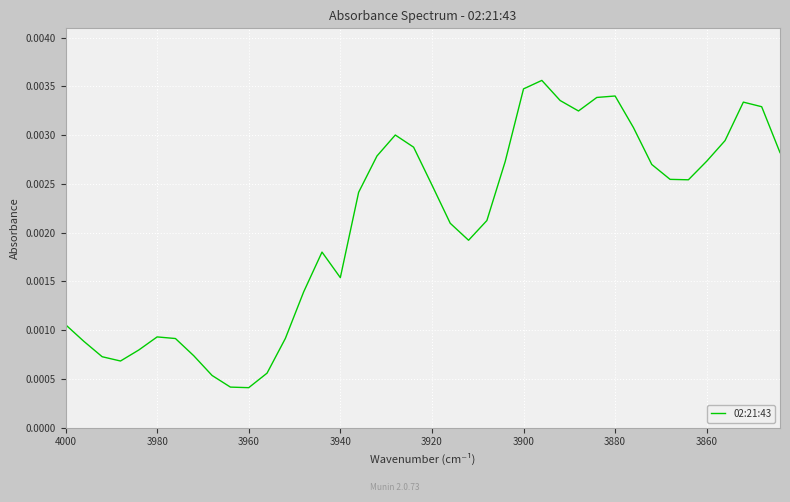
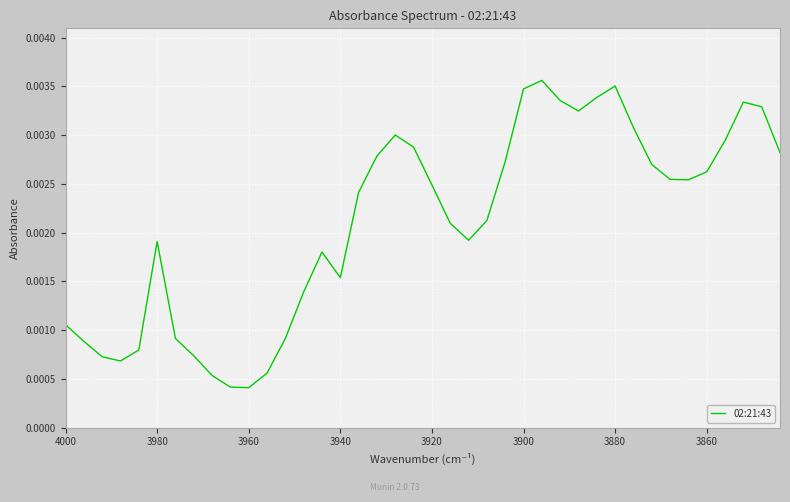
3980: 0.0009 -> 0.0019
3880: 0.0034 -> 0.0035
3860: 0.0027 -> 0.0026
